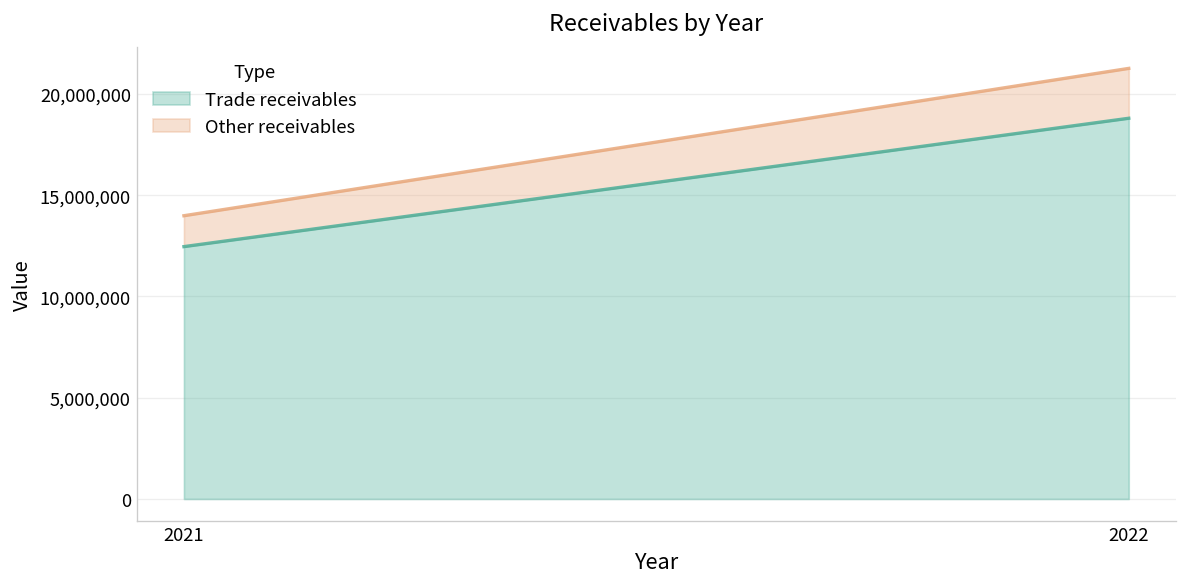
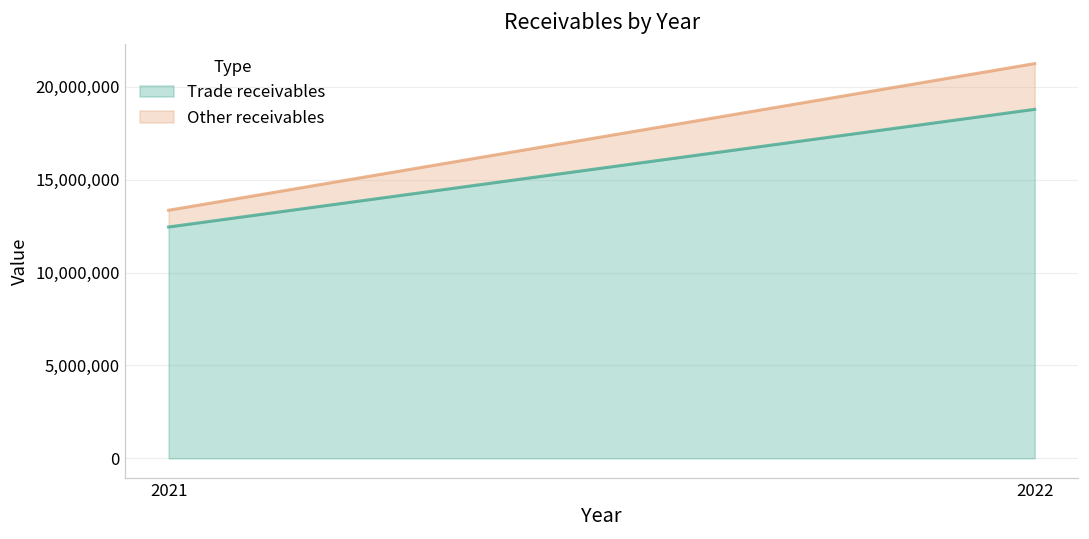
Other receivables, 2021: 1,500,000 -> 900,000
